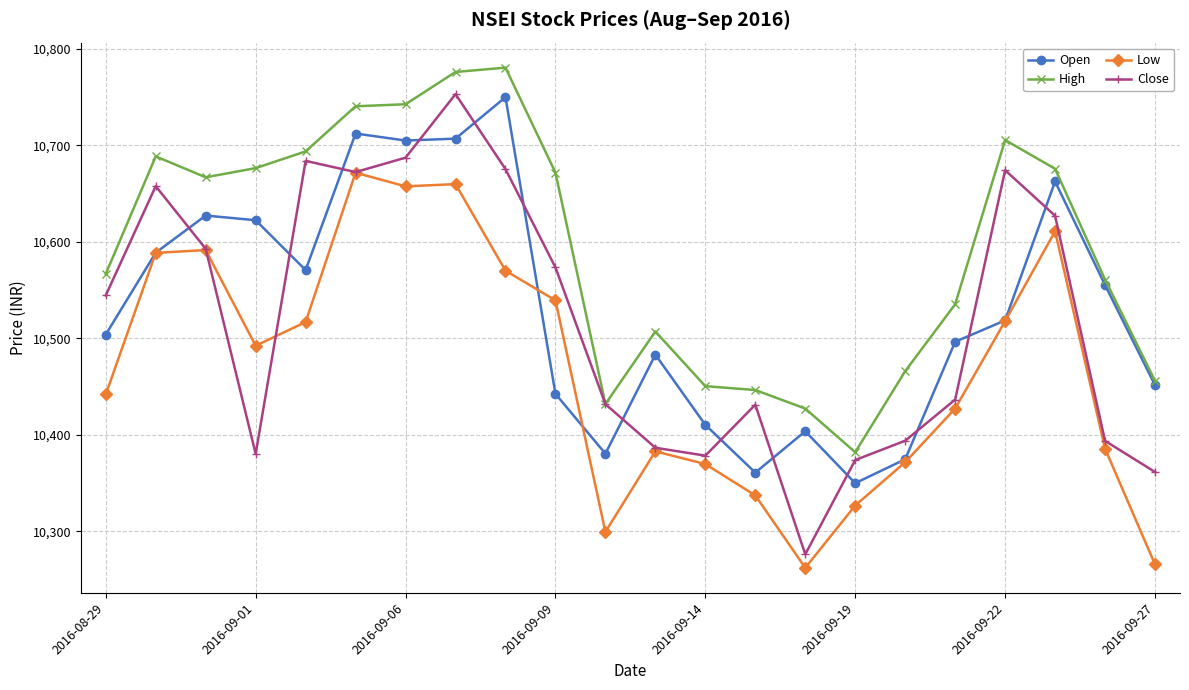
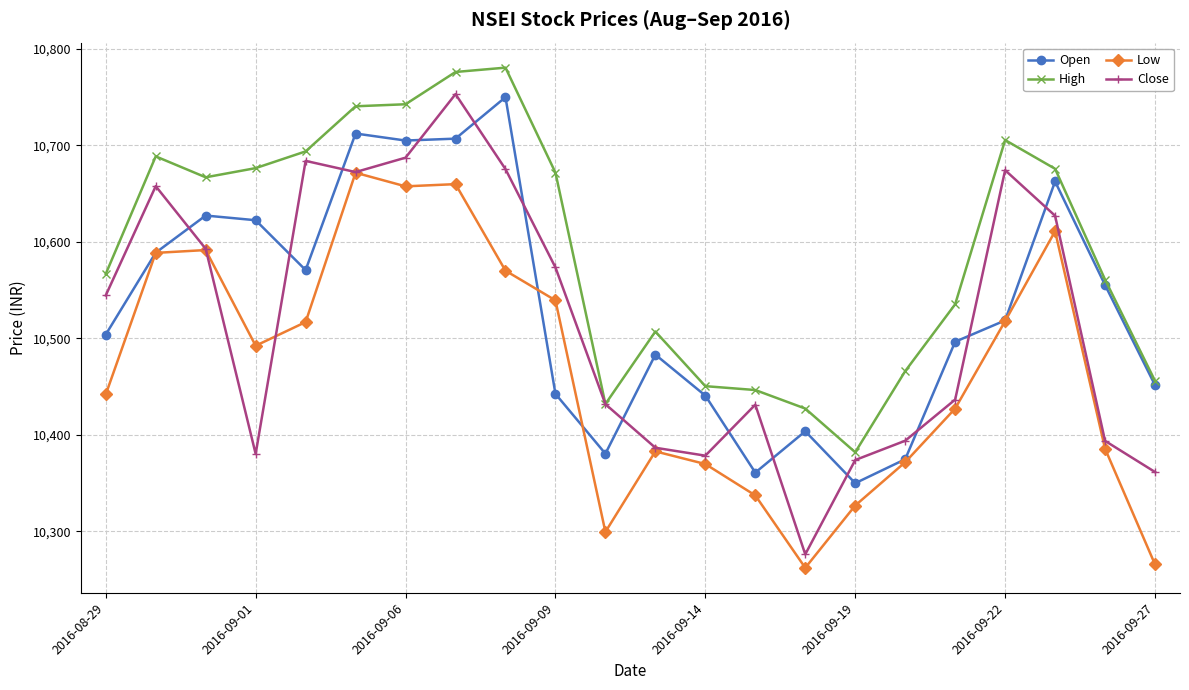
Open, 2016-09-14: 10,410 -> 10,440
